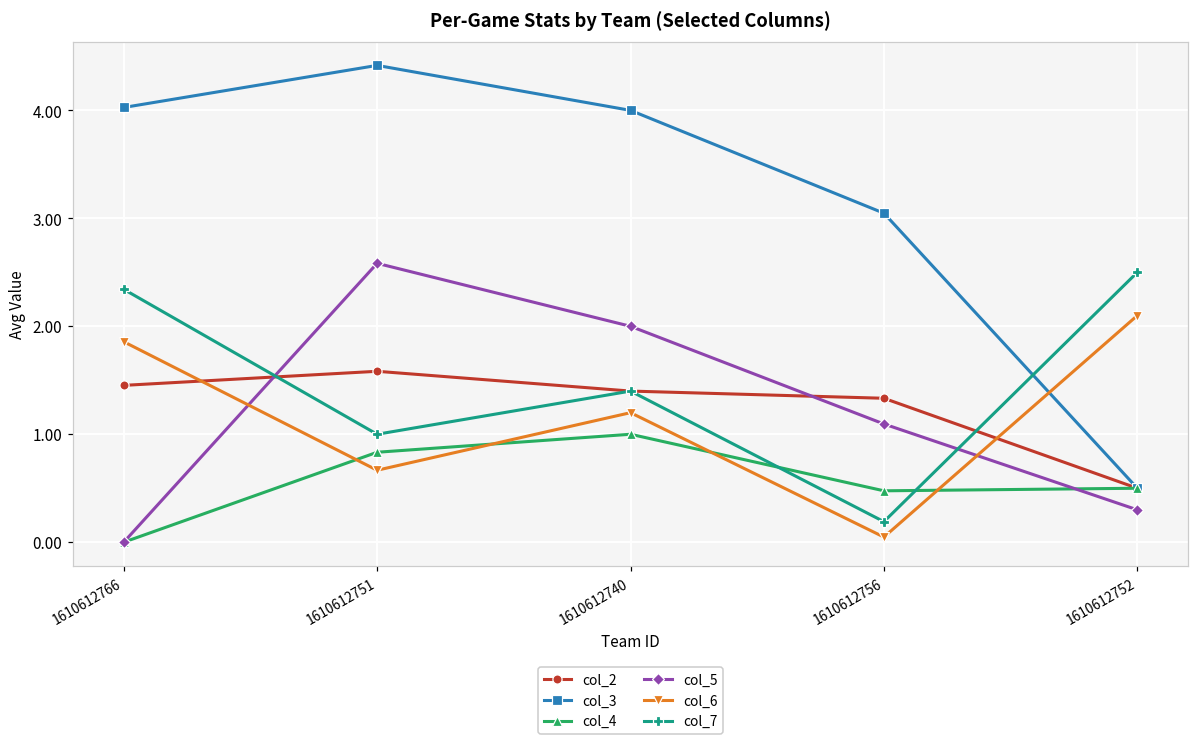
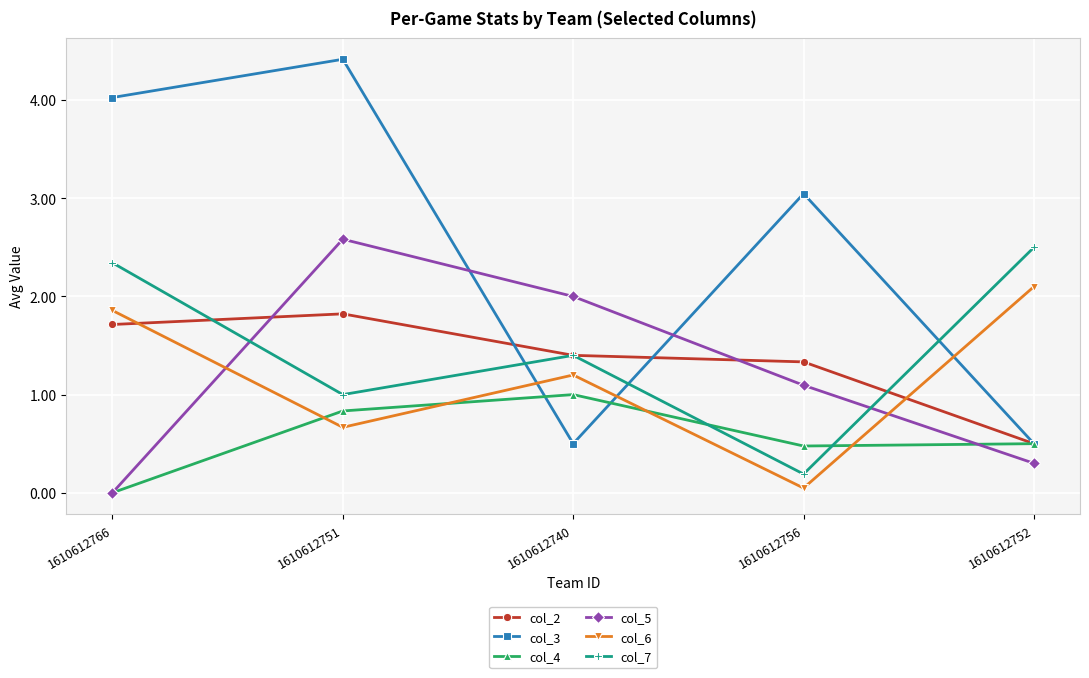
col_2, 1610612766: 1.5 -> 1.7
col_2, 1610612751: 1.6 -> 1.8
col_3, 1610612740: 4.0 -> 0.5
